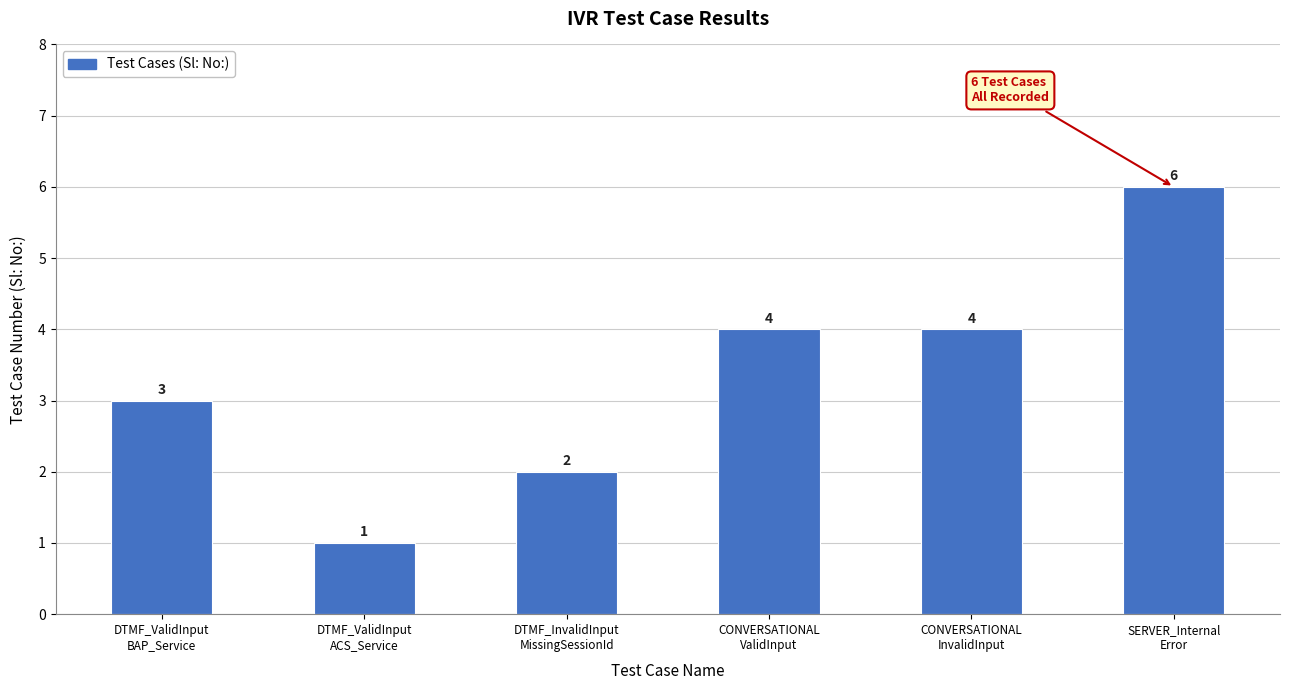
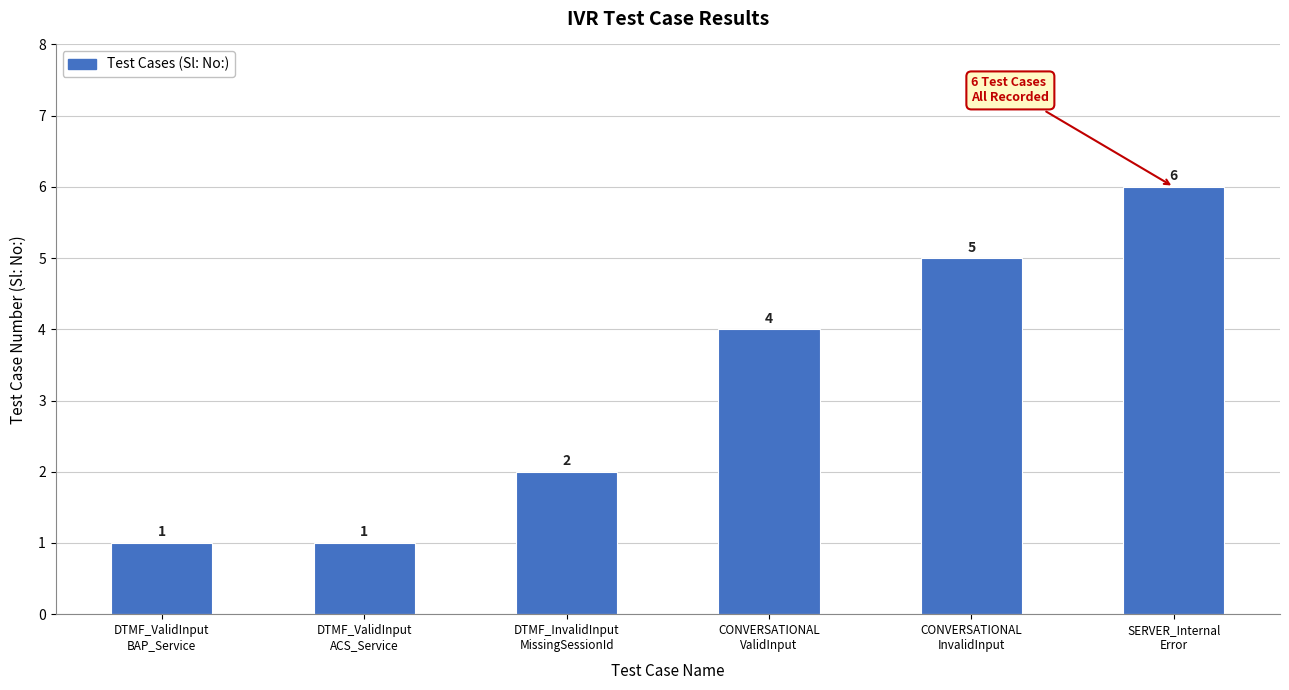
DTMF_ValidInput BAP_Service: 3 -> 1
CONVERSATIONAL InvalidInput: 4 -> 5
